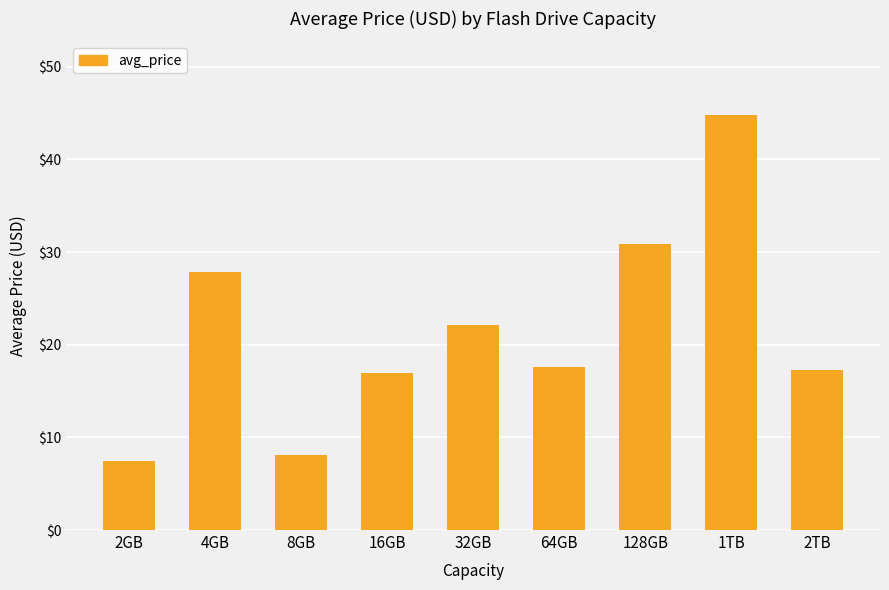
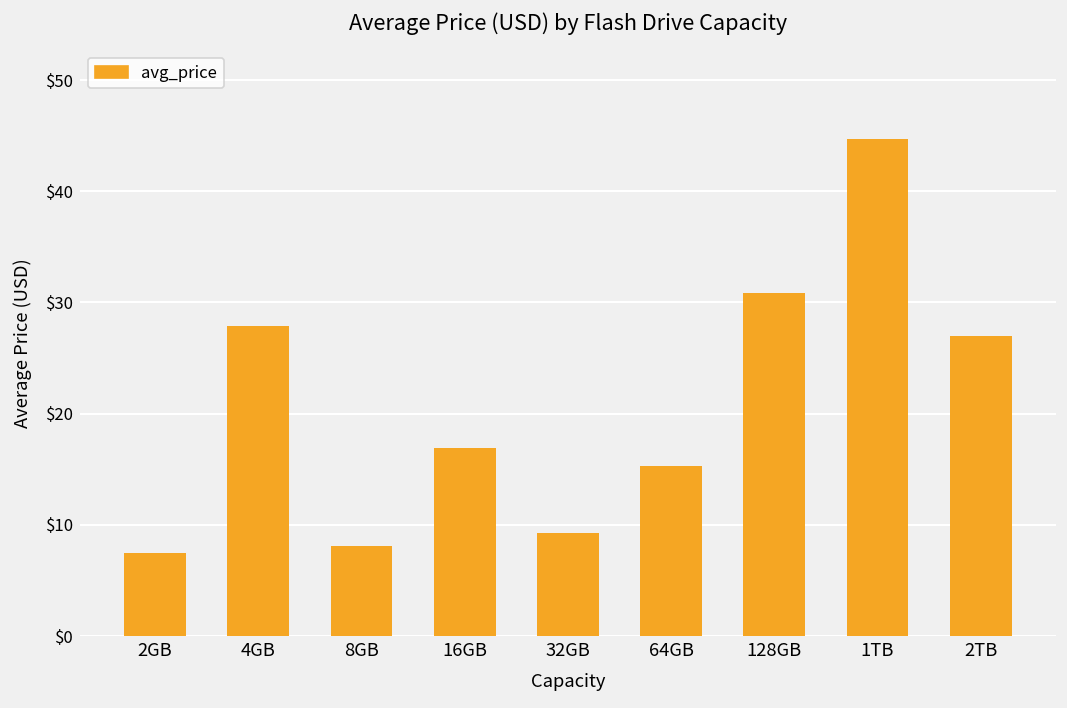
32GB: $22 -> $9
64GB: $18 -> $15
2TB: $17 -> $27
